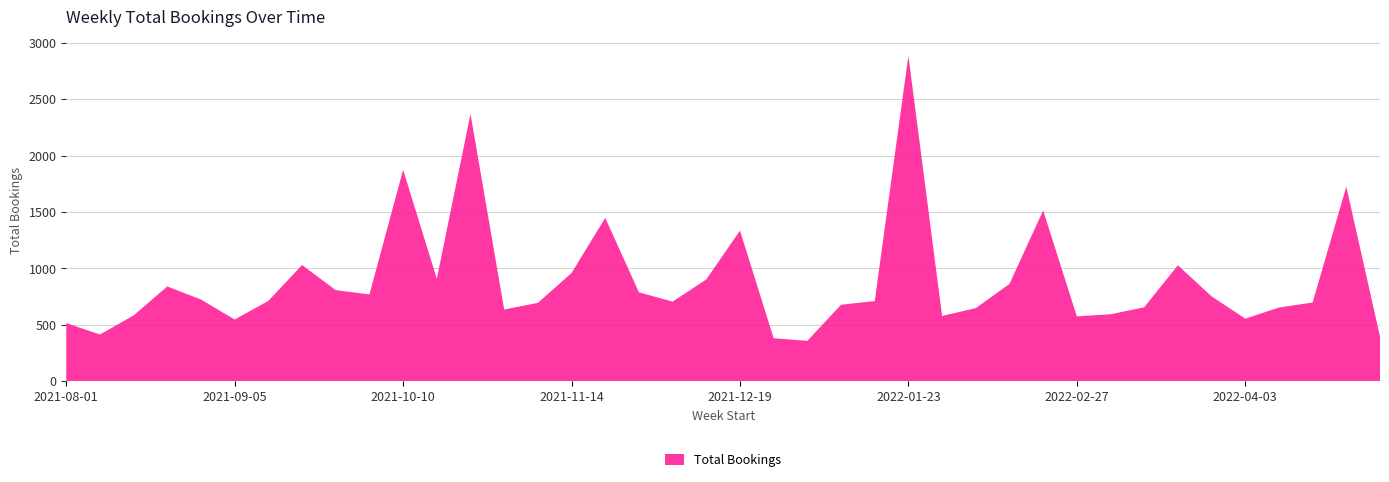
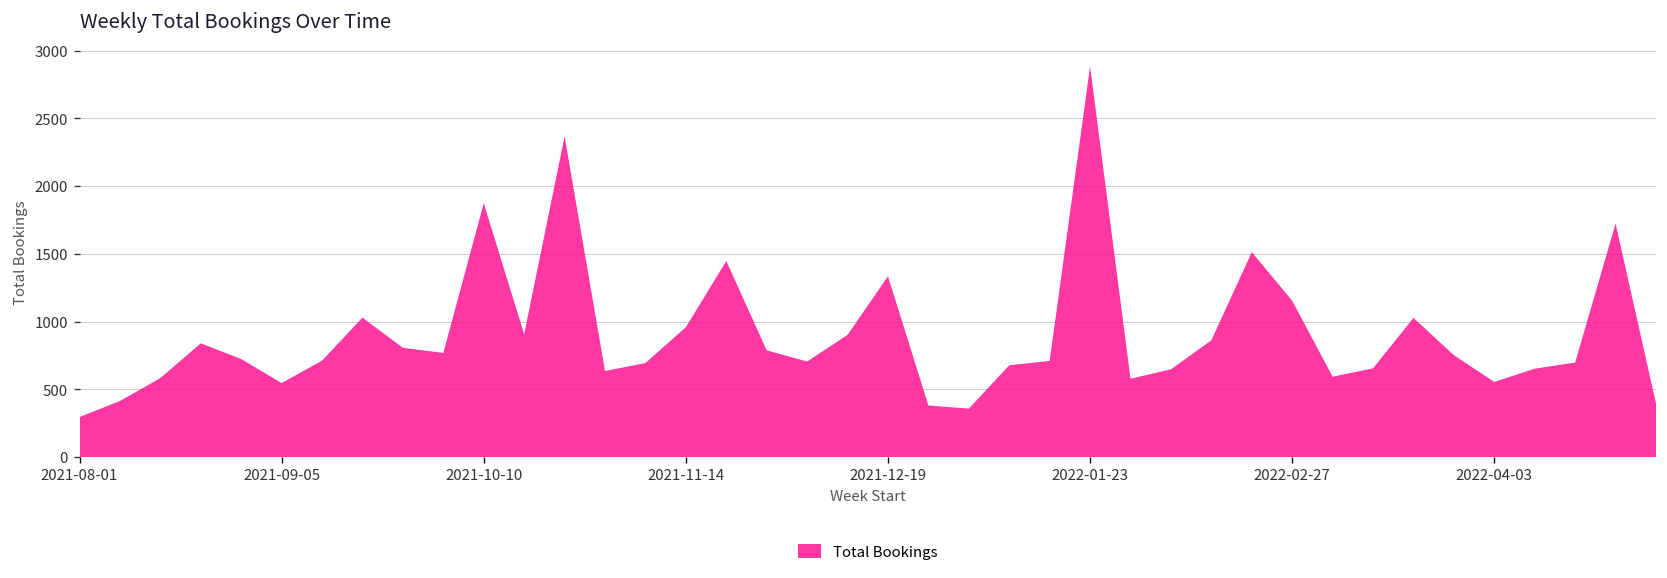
2021-08-01: 520 -> 300
2022-02-27: 580 -> 1150
